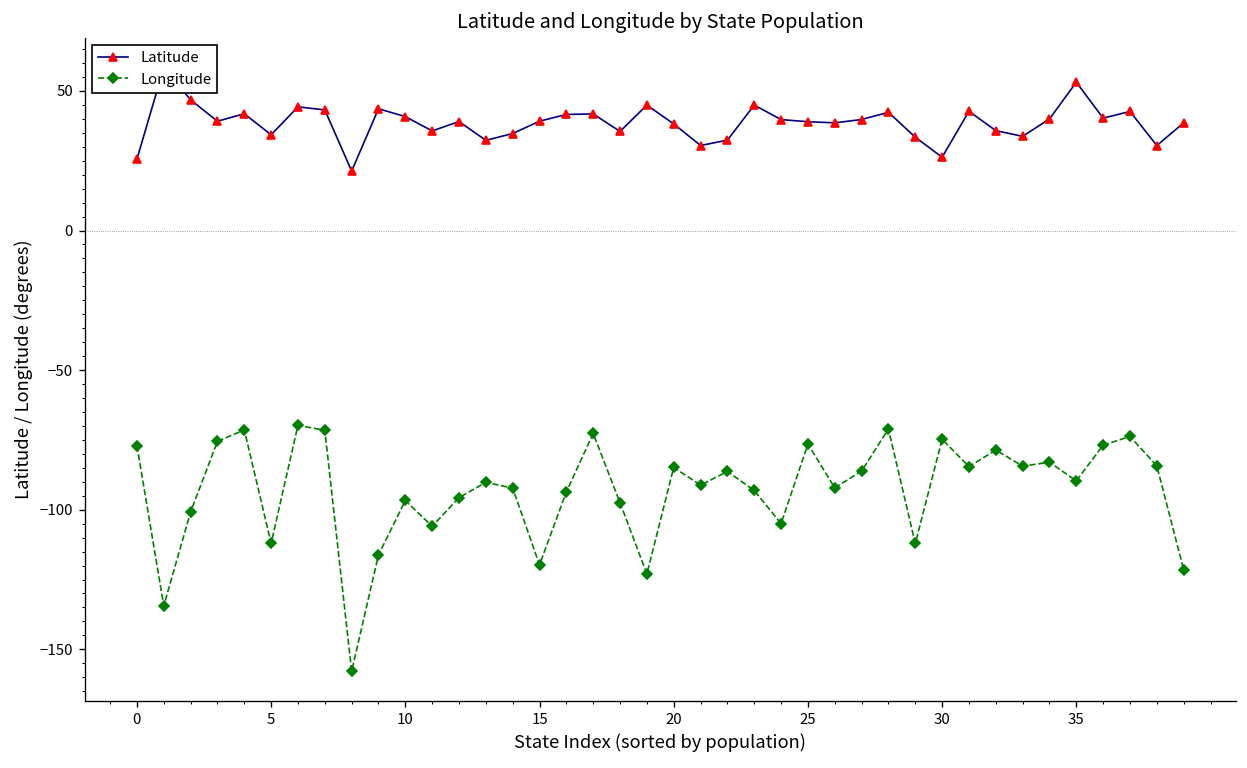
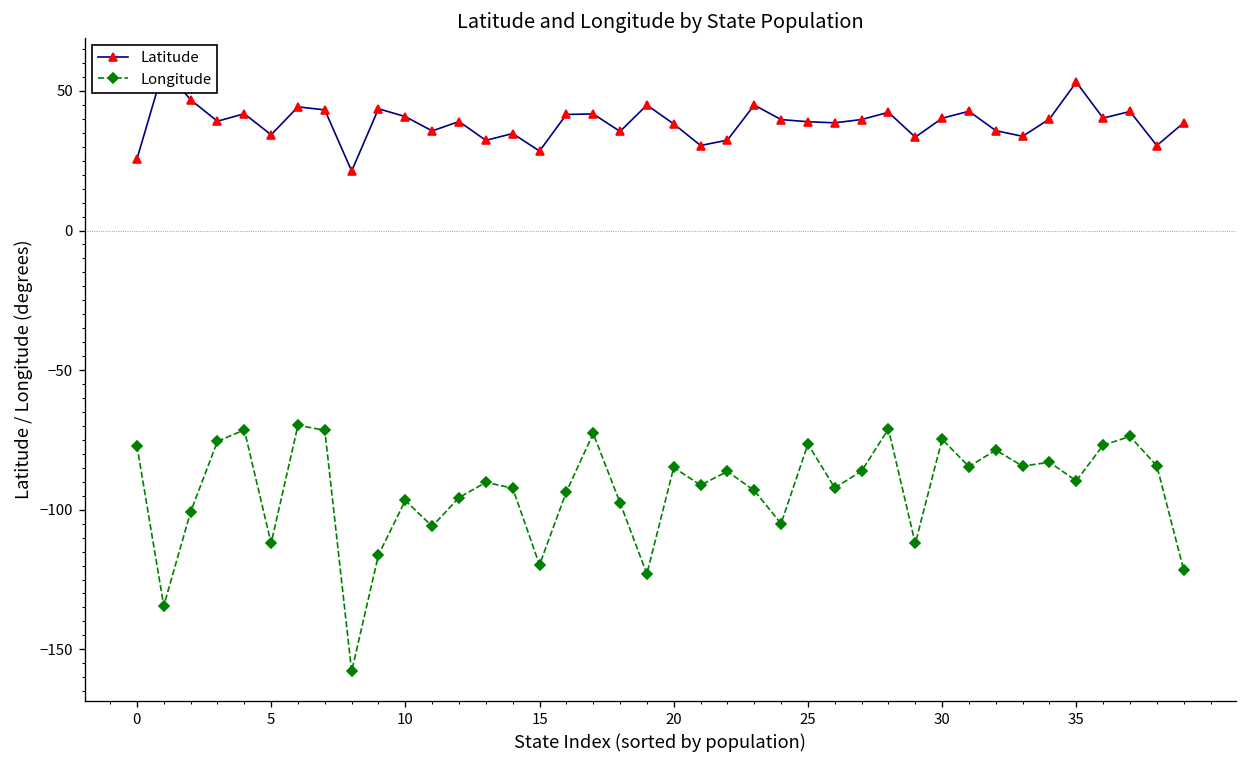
Latitude, 15: 39 -> 28
Latitude, 30: 26 -> 40
